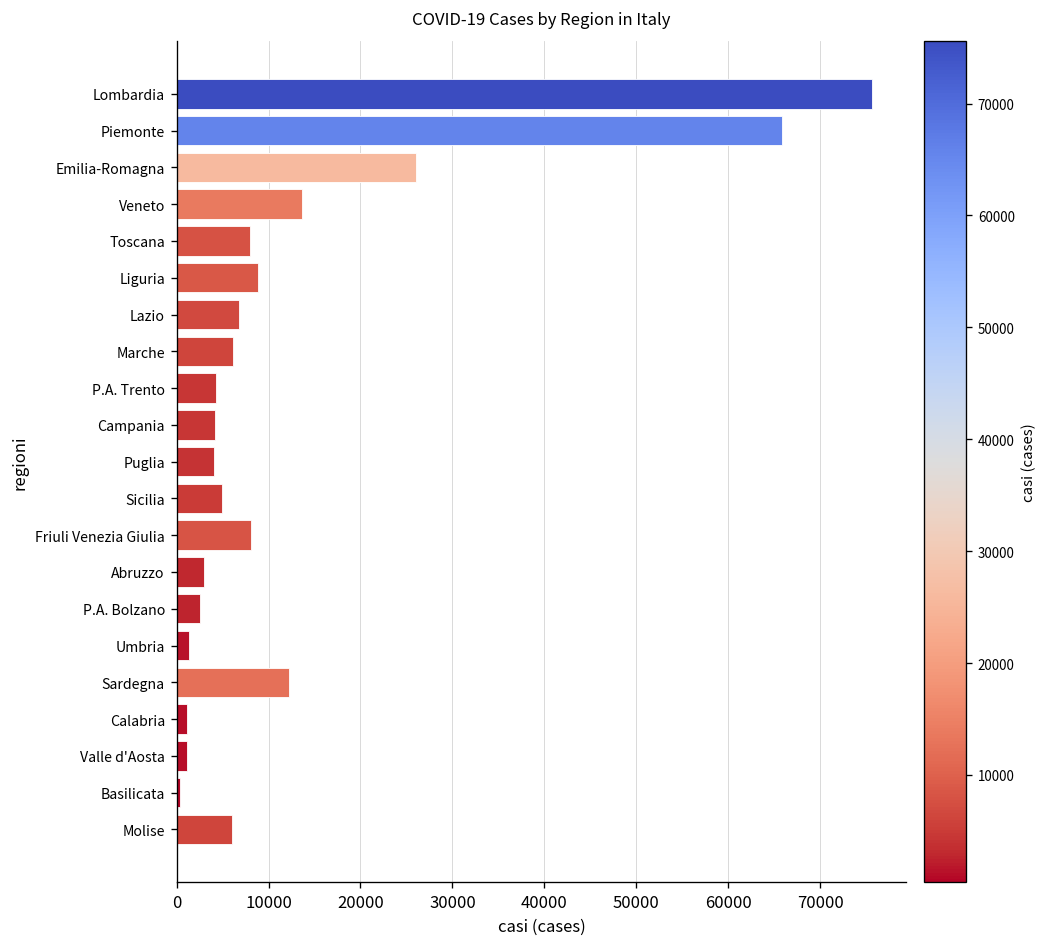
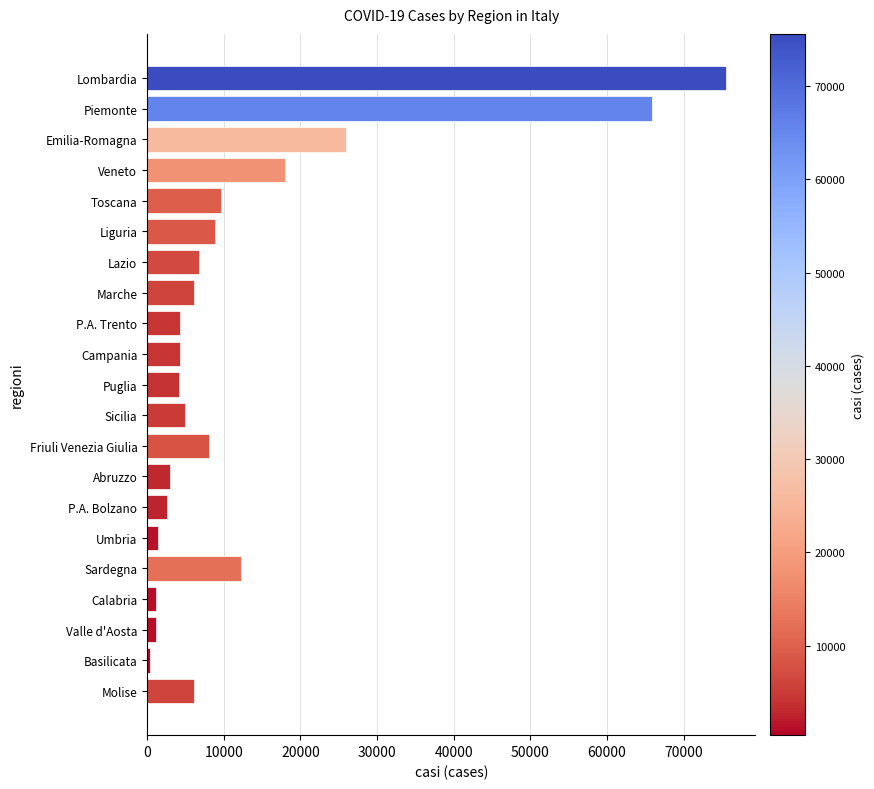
Veneto: 14000 -> 18000
Toscana: 8000 -> 10000
